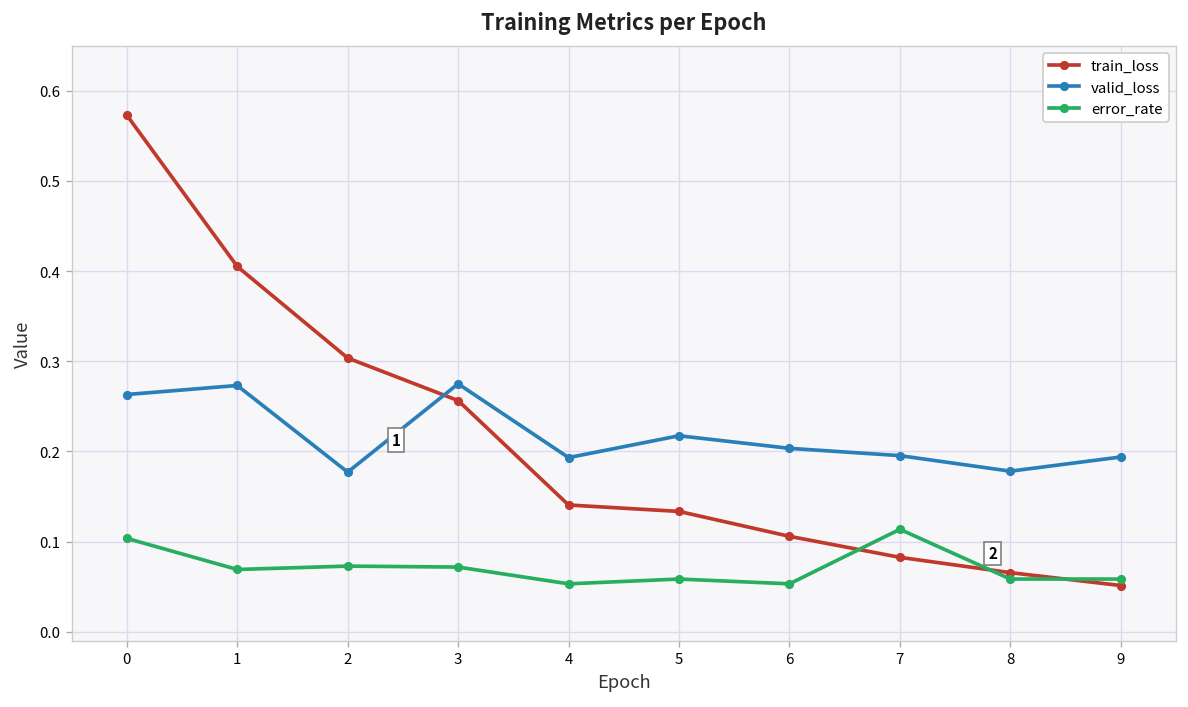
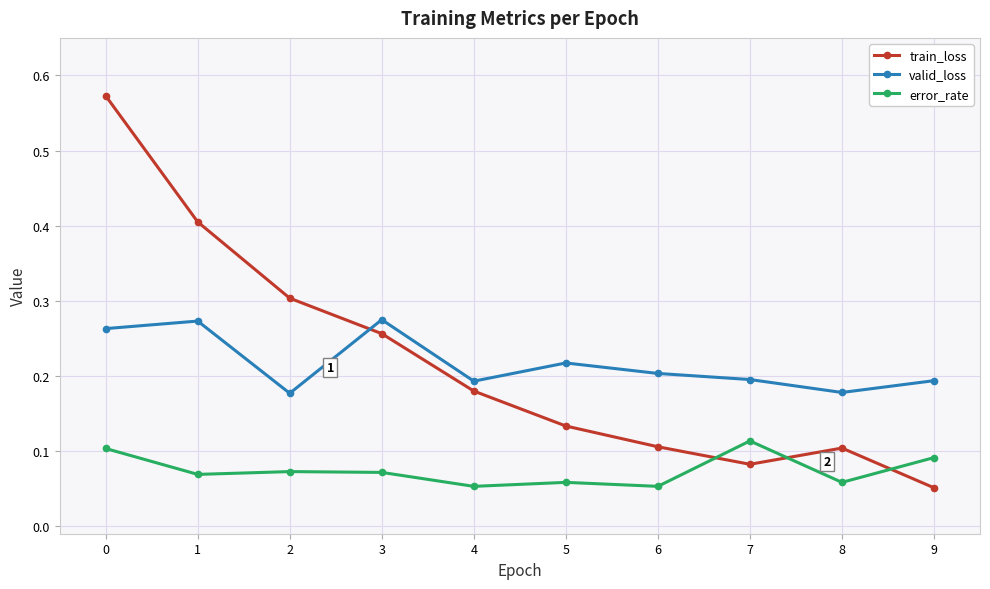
train_loss, 4: 0.14 -> 0.18
train_loss, 8: 0.07 -> 0.10
error_rate, 9: 0.06 -> 0.09
